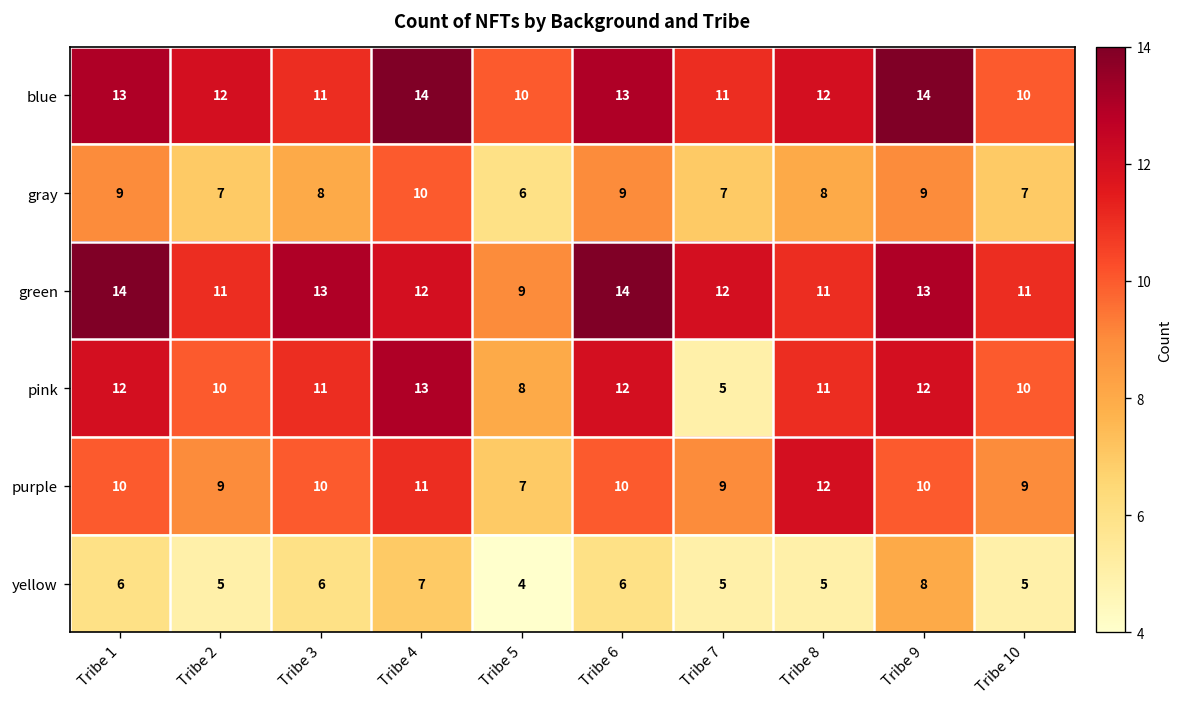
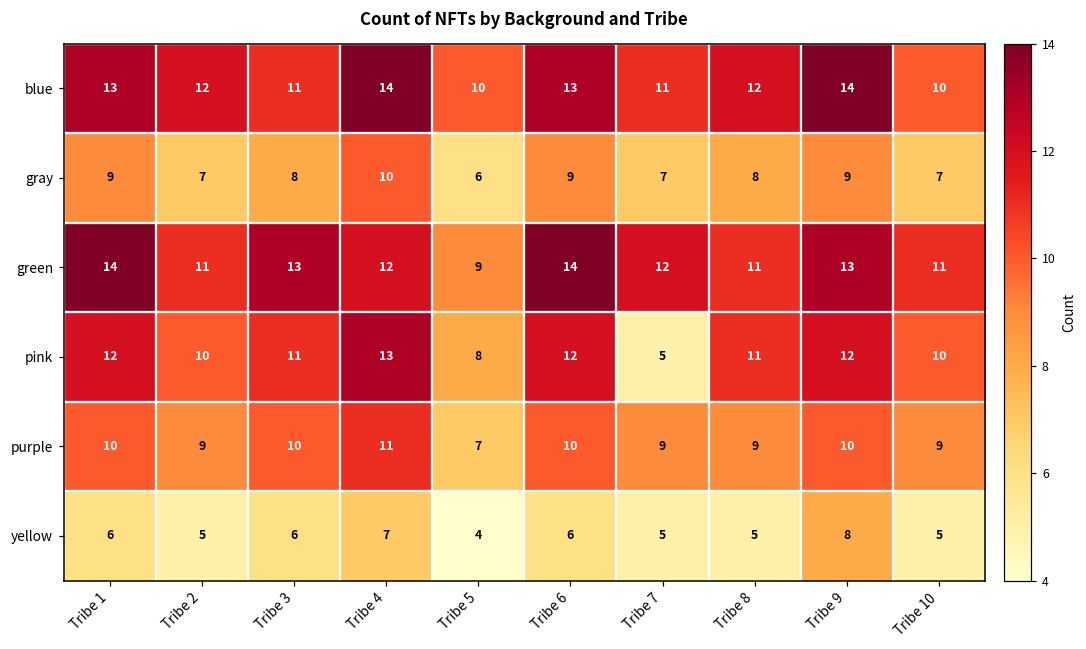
purple, Tribe 8: 12 -> 9
